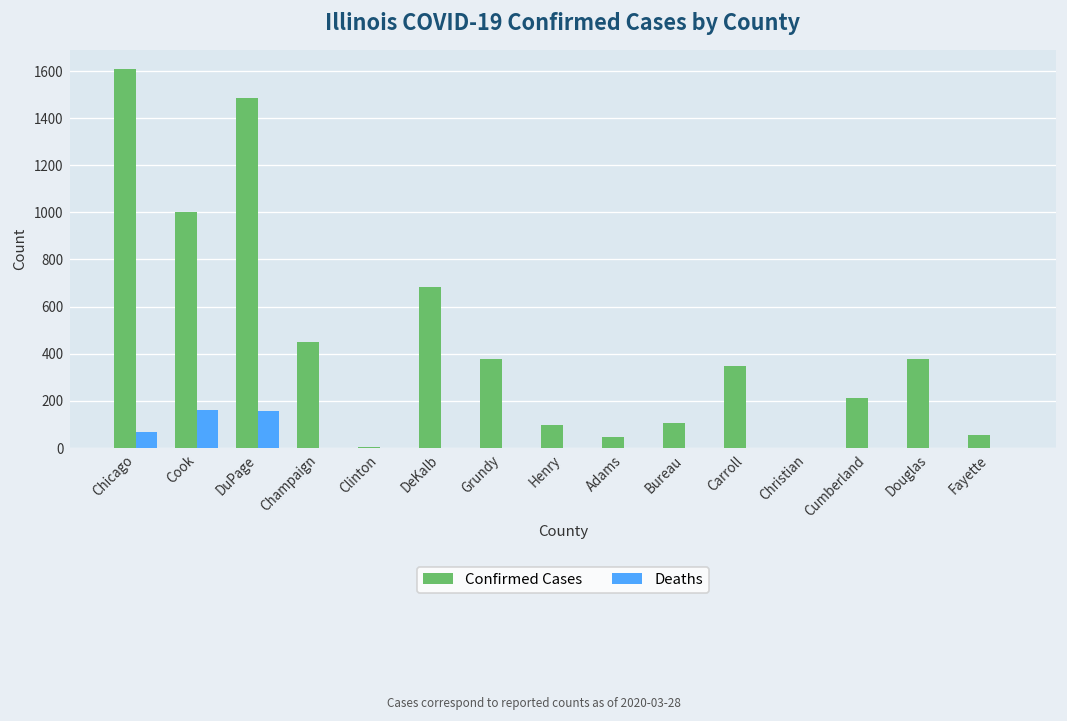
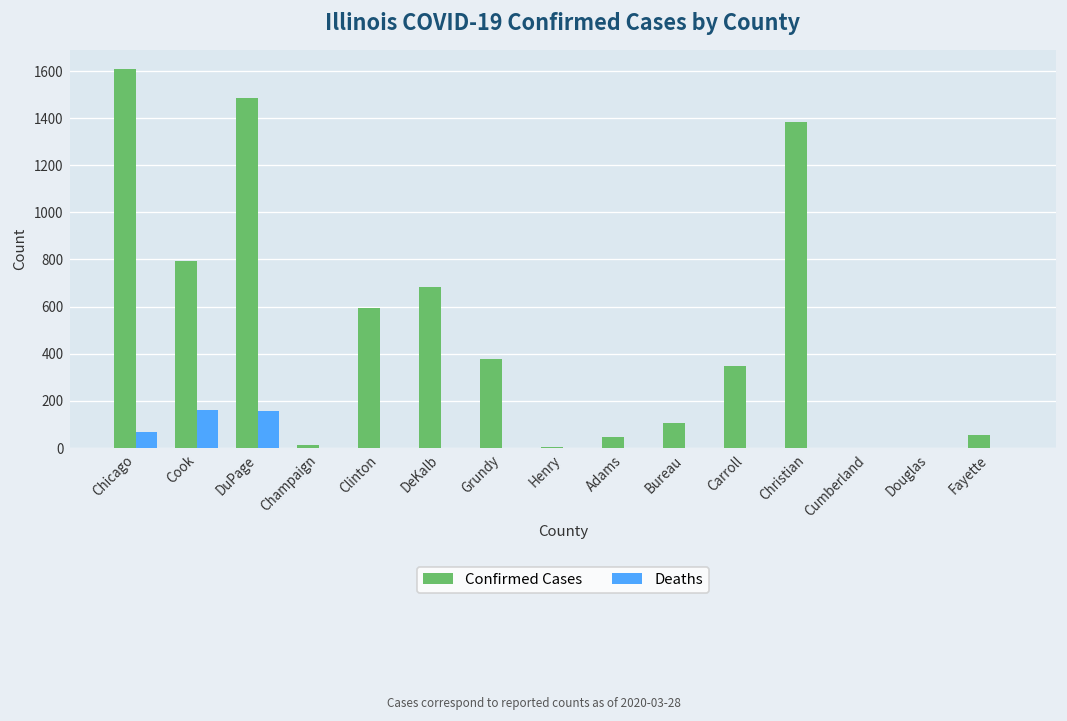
Confirmed Cases, Cook: 1000 -> 800
Confirmed Cases, Champaign: 450 -> 10
Confirmed Cases, Clinton: 10 -> 600
Confirmed Cases, Henry: 100 -> 0
Confirmed Cases, Christian: 0 -> 1380
Confirmed Cases, Cumberland: 210 -> 0
Confirmed Cases, Douglas: 380 -> 0
